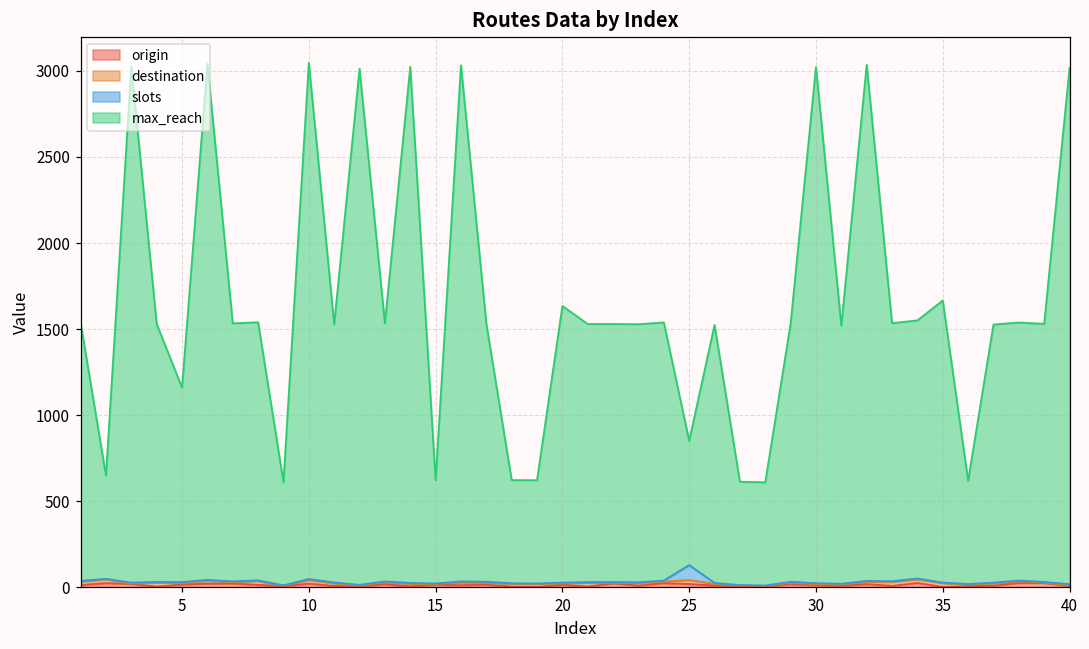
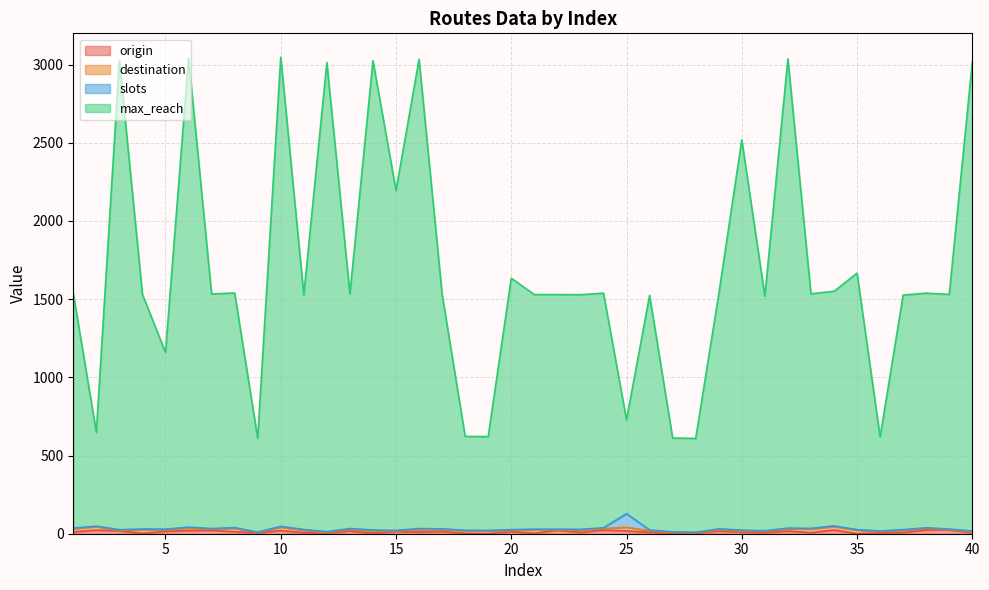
max_reach, 15: 600 -> 2170
max_reach, 25: 720 -> 600
max_reach, 30: 3000 -> 2500
